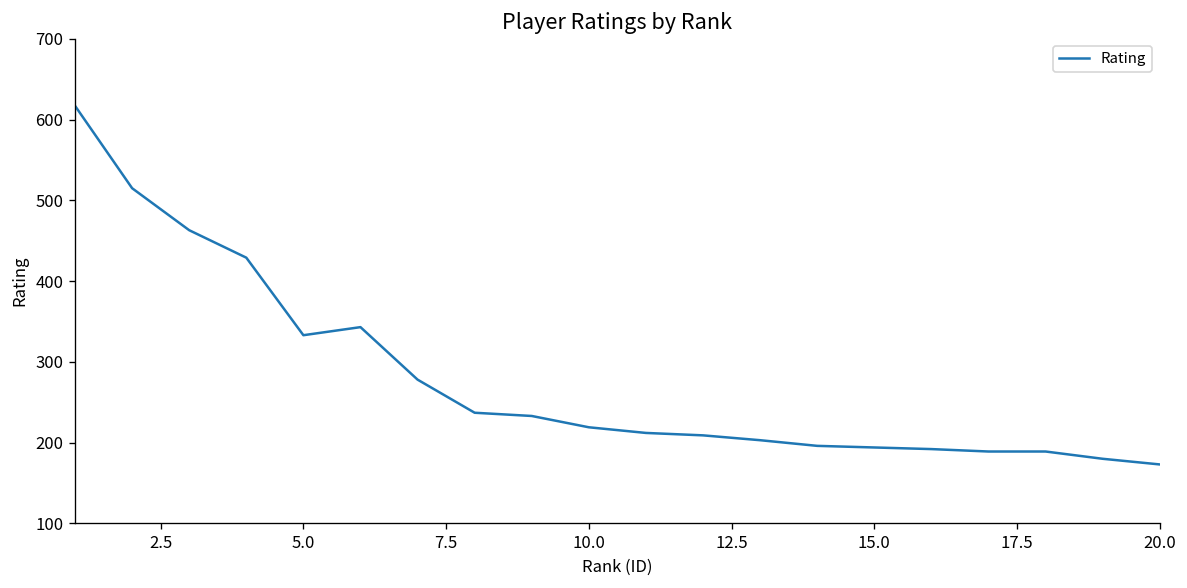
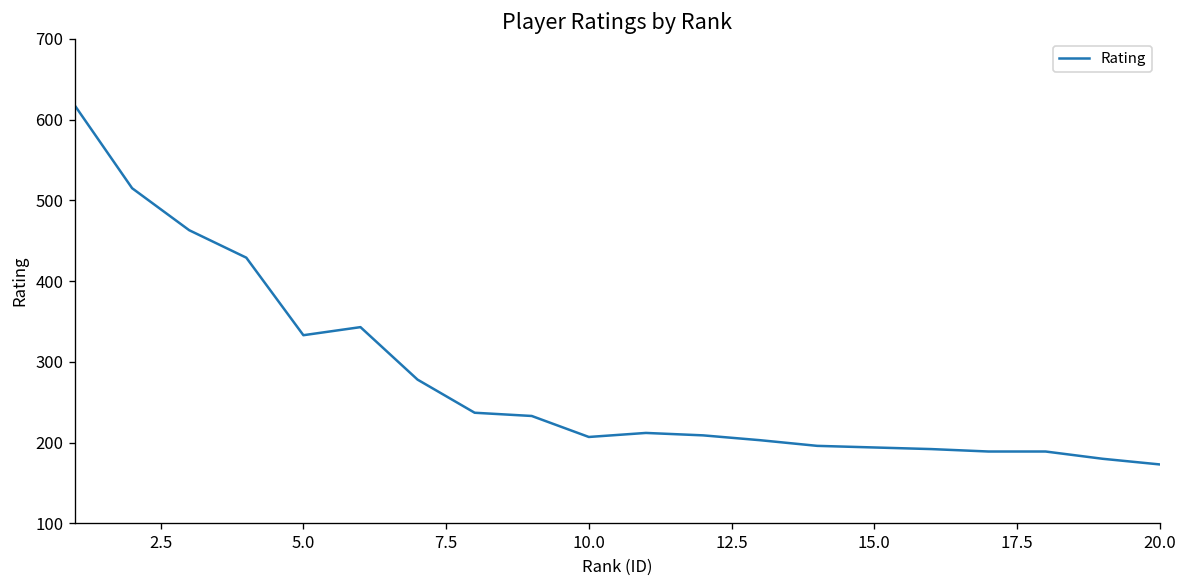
10.0: 220 -> 210
